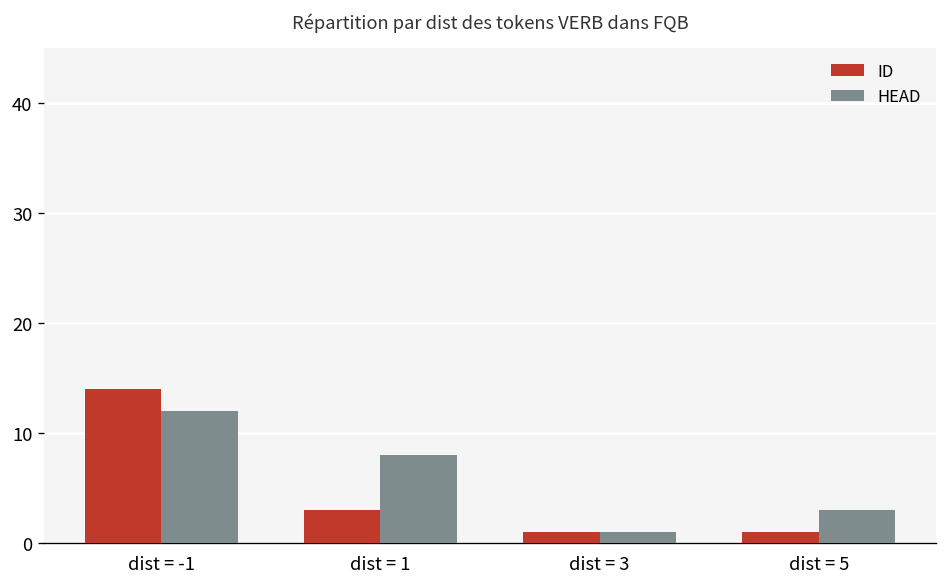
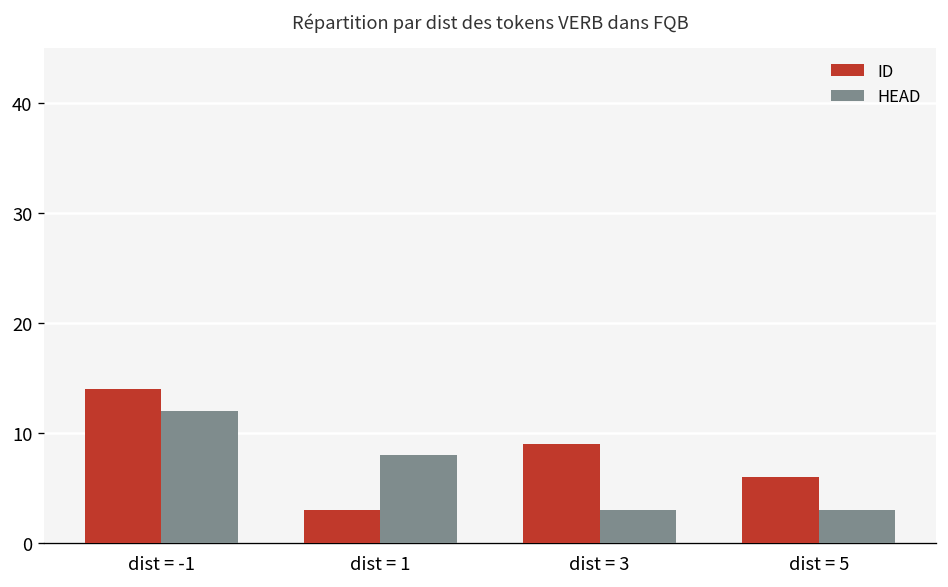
ID, dist = 3: 1 -> 9
HEAD, dist = 3: 1 -> 3
ID, dist = 5: 1 -> 6
